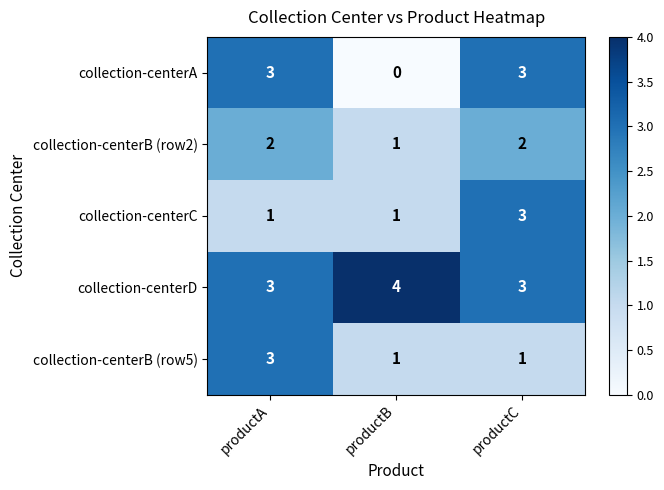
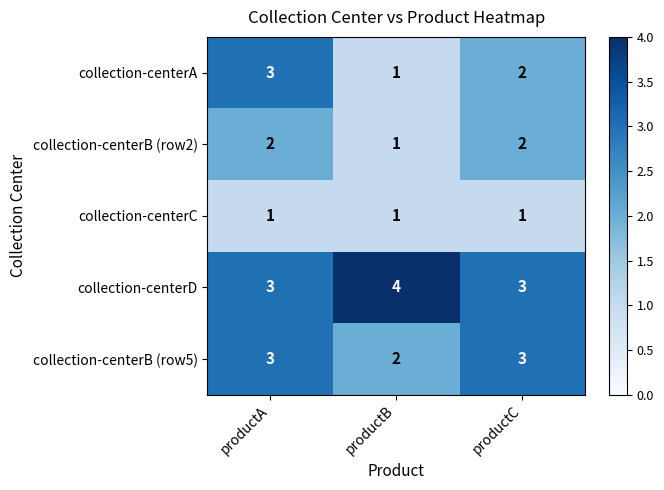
collection-centerA, productB: 0 -> 1
collection-centerA, productC: 3 -> 2
collection-centerC, productC: 3 -> 1
collection-centerB (row5), productB: 1 -> 2
collection-centerB (row5), productC: 1 -> 3
